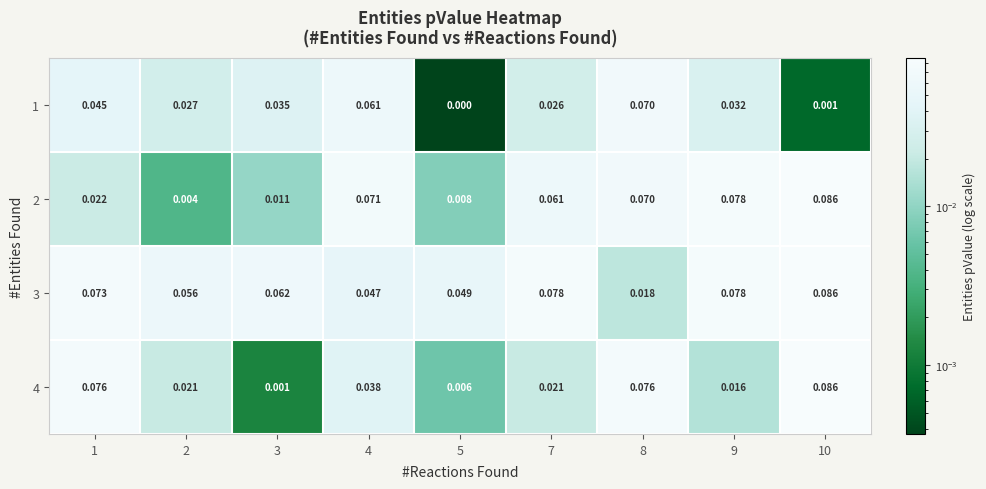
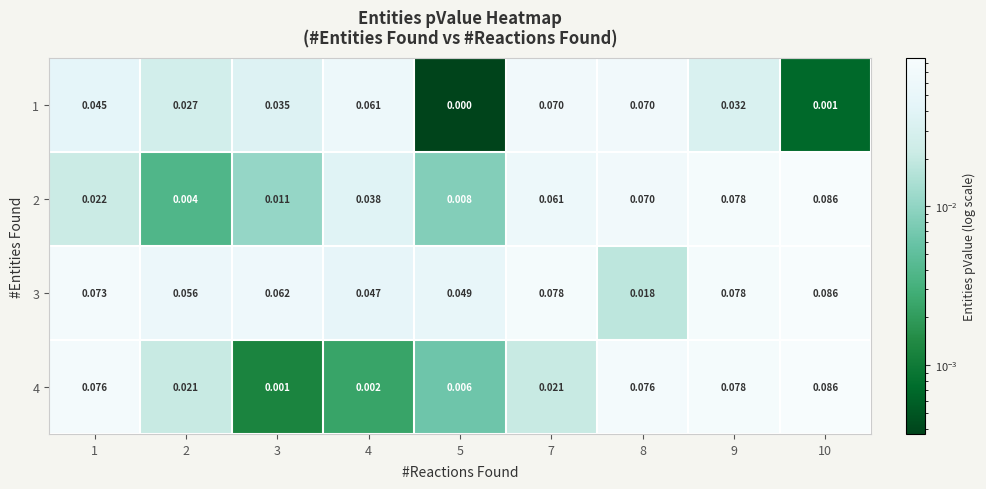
1, 7: 0.026 -> 0.070
2, 4: 0.071 -> 0.038
4, 4: 0.038 -> 0.002
4, 9: 0.016 -> 0.078
